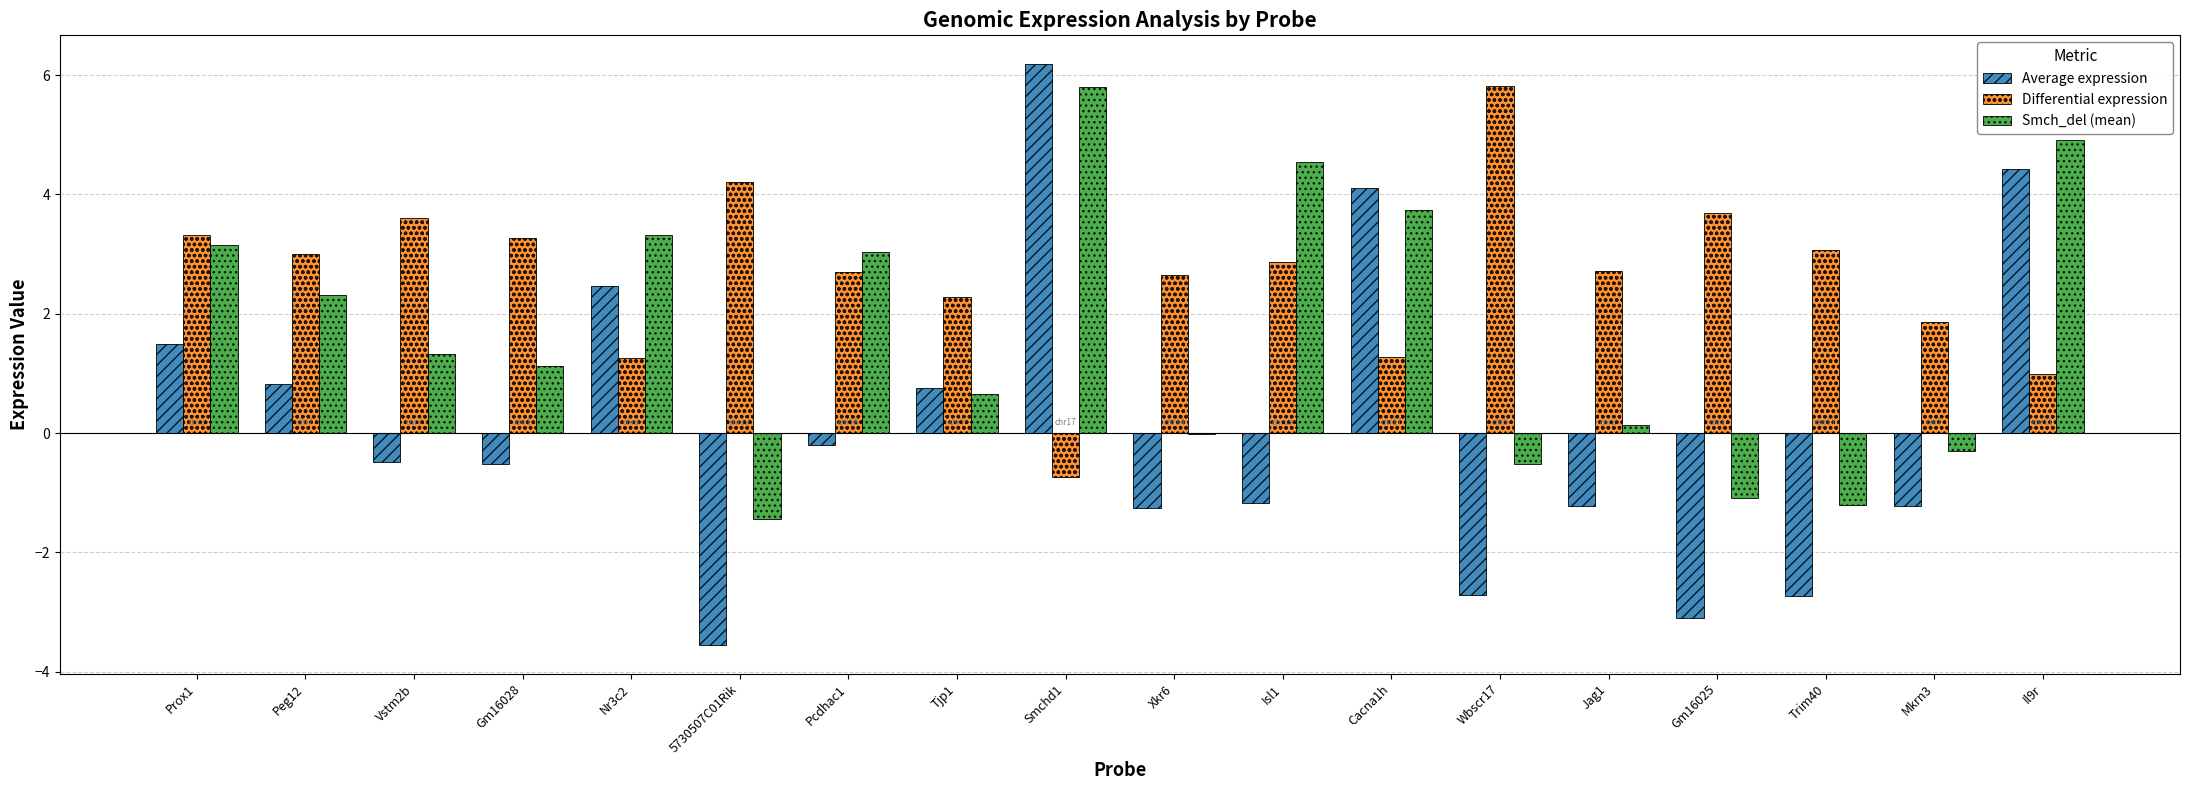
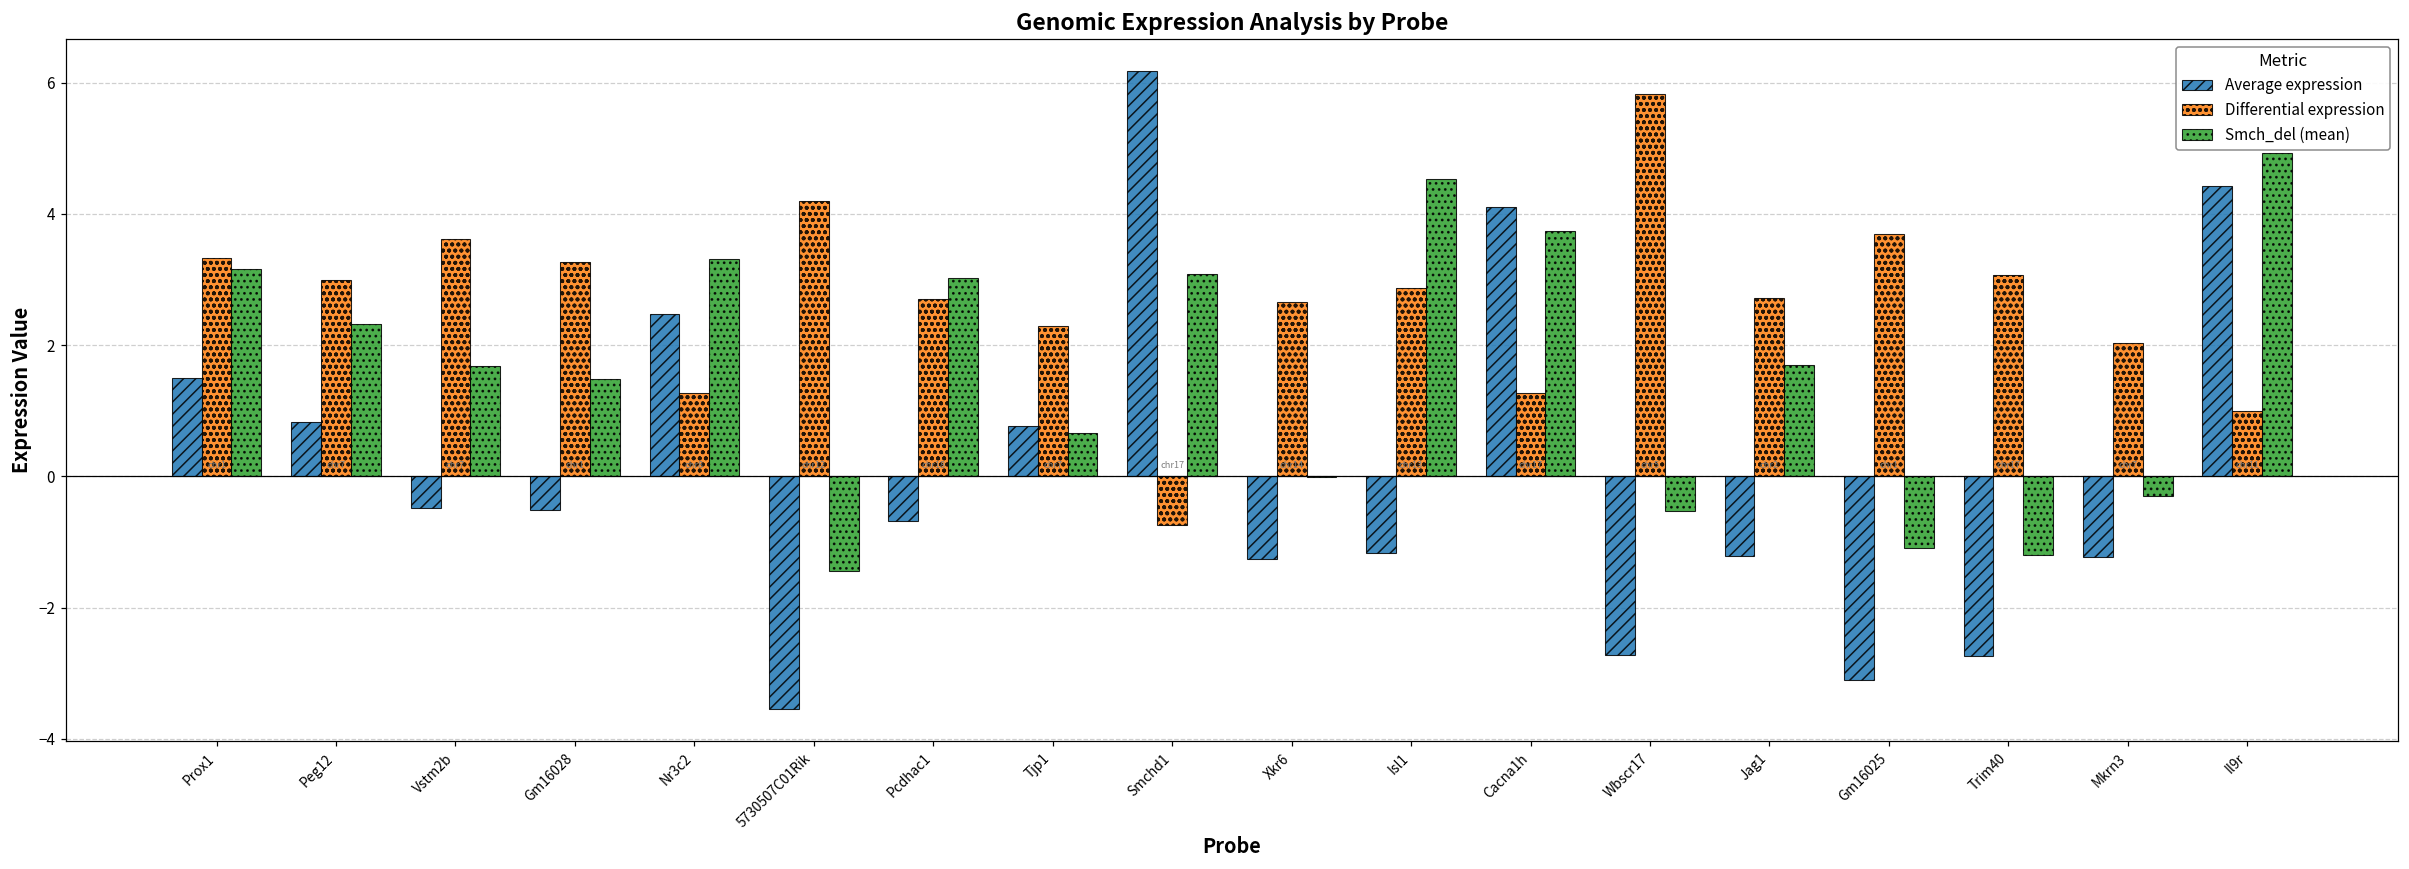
Smch_del (mean), Vstm2b: 1.3 -> 1.7
Smch_del (mean), Gm16028: 1.1 -> 1.5
Average expression, Pcdhac1: -0.2 -> -0.7
Smch_del (mean), Smchd1: 5.8 -> 3.1
Smch_del (mean), Jag1: 0.1 -> 1.7
Differential expression, Mkrn3: 1.9 -> 2.0
